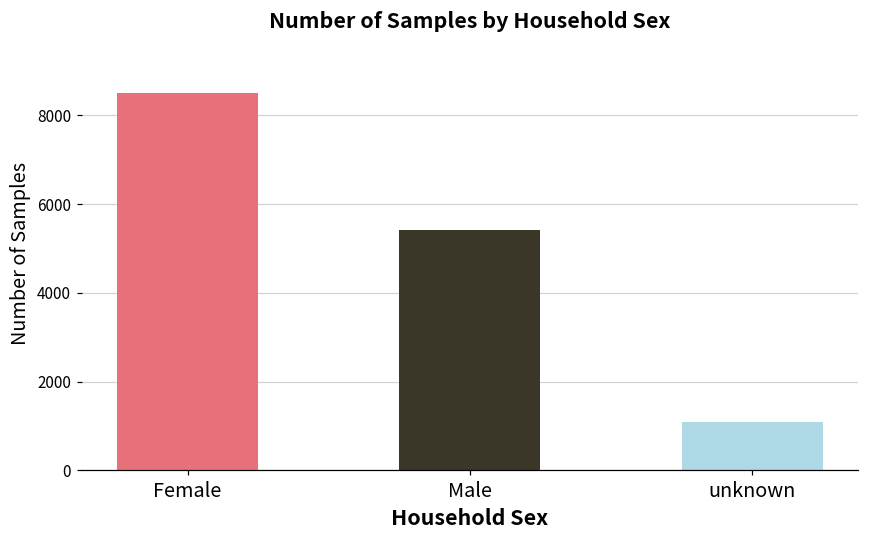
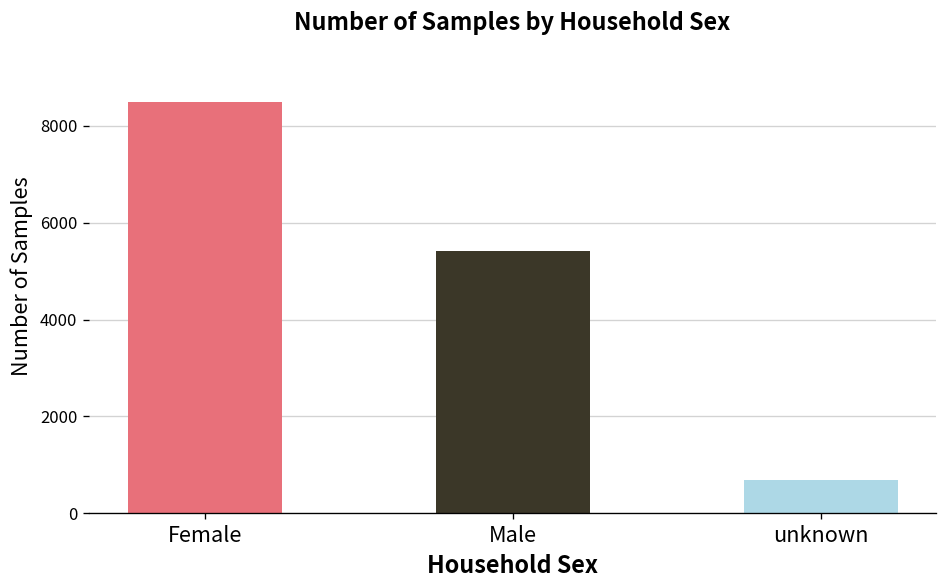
unknown: 1100 -> 700
